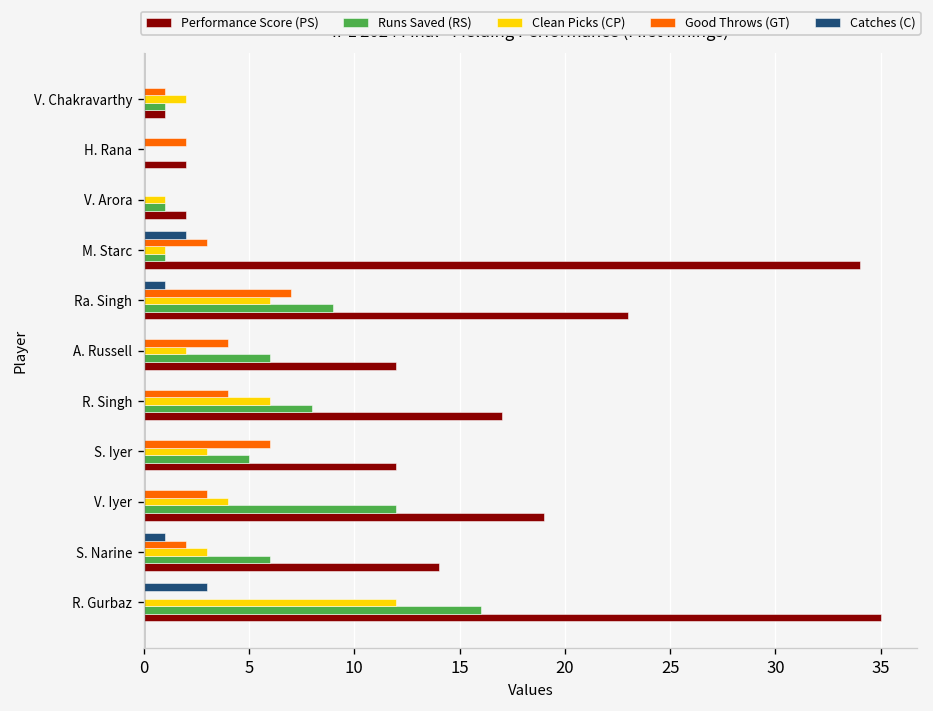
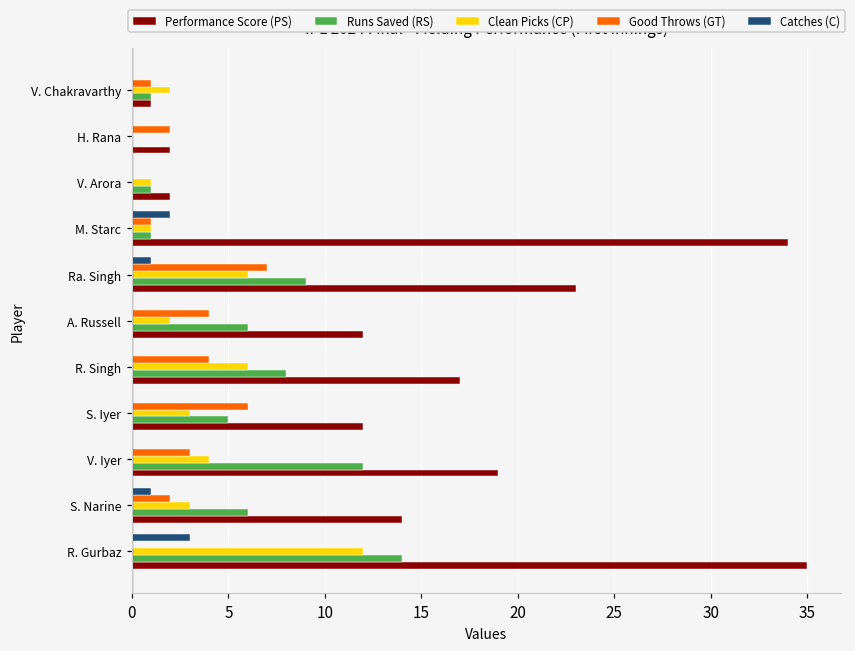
Good Throws (GT), M. Starc: 3 -> 1
Runs Saved (RS), R. Gurbaz: 16 -> 14
